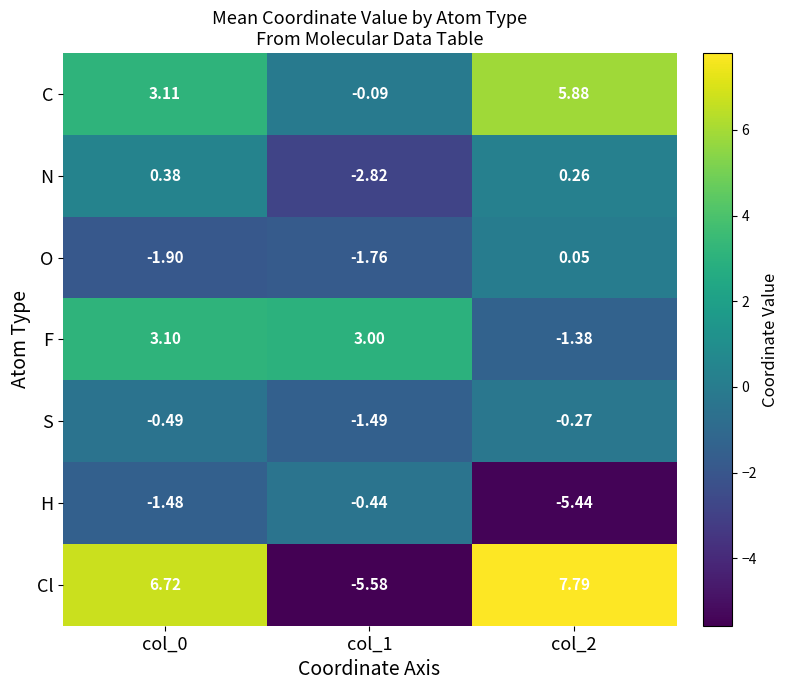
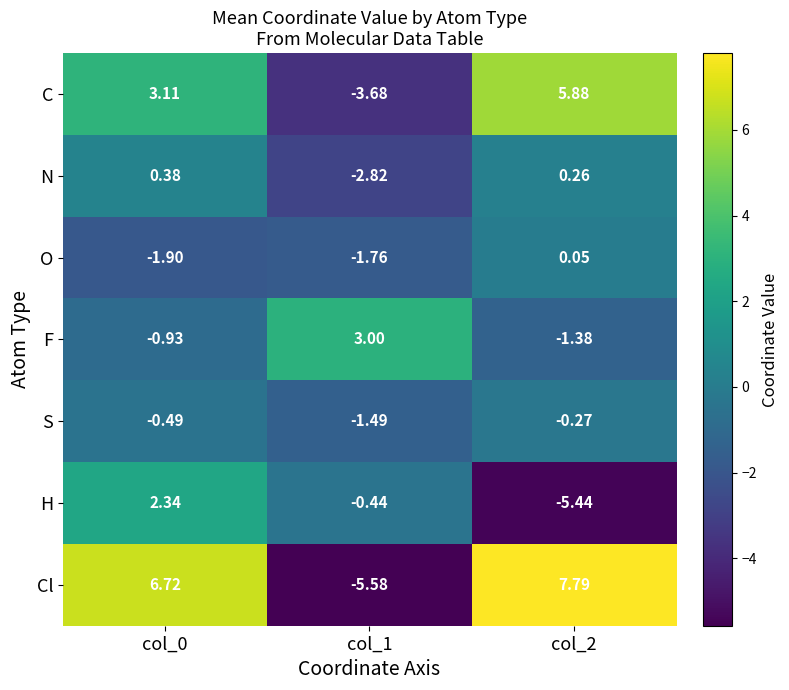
C, col_1: -0.09 -> -3.68
F, col_0: 3.10 -> -0.93
H, col_0: -1.48 -> 2.34
